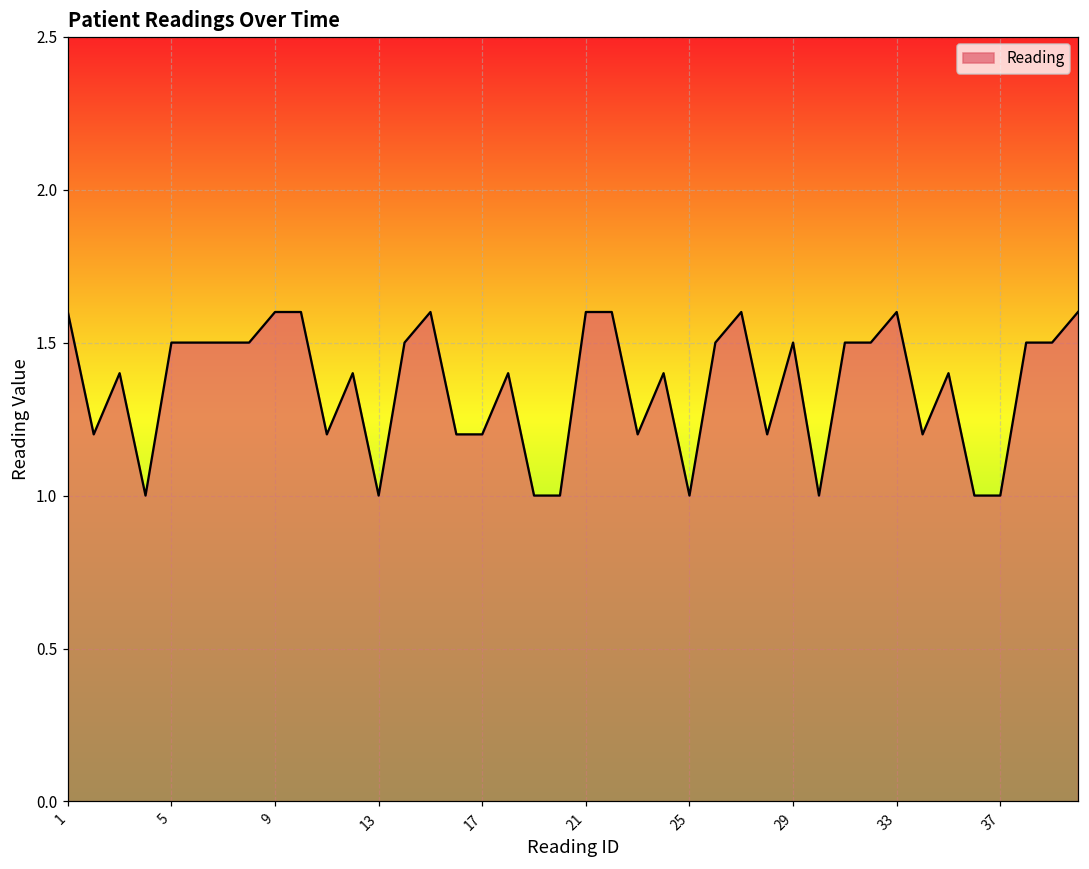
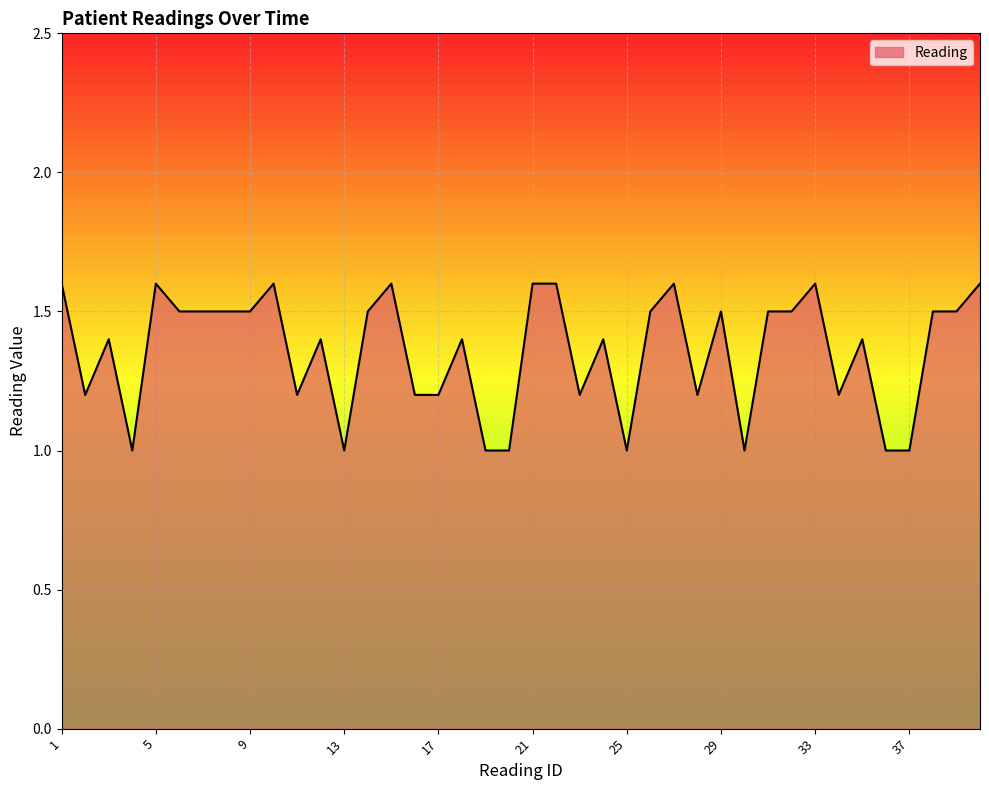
5: 1.5 -> 1.6
9: 1.6 -> 1.5
